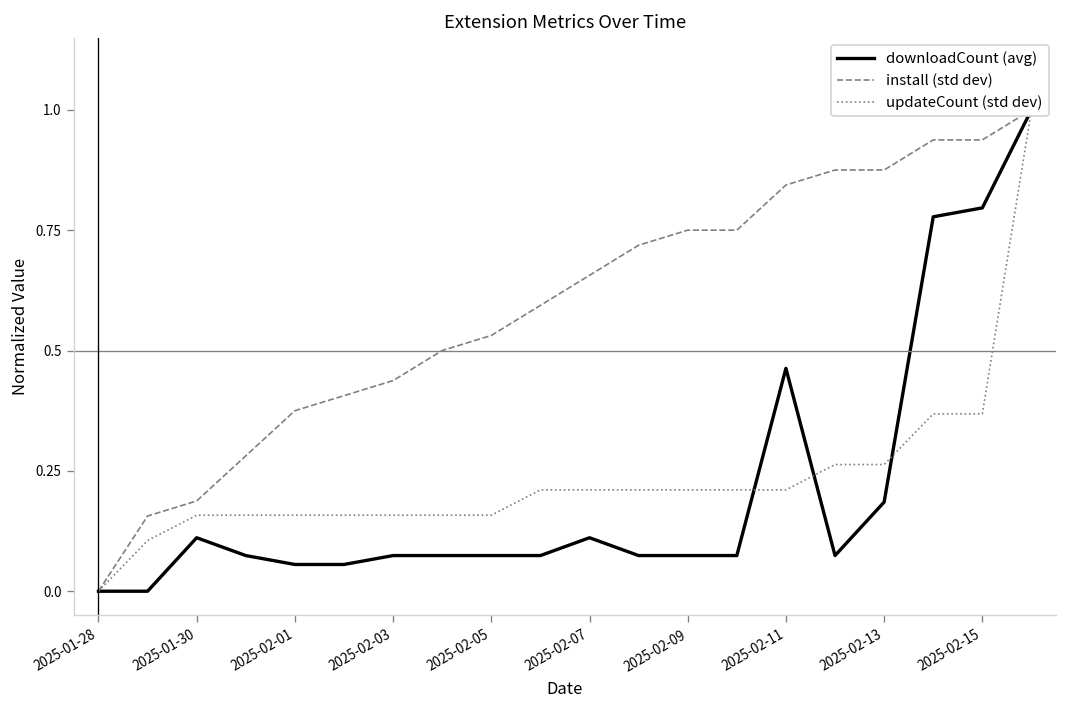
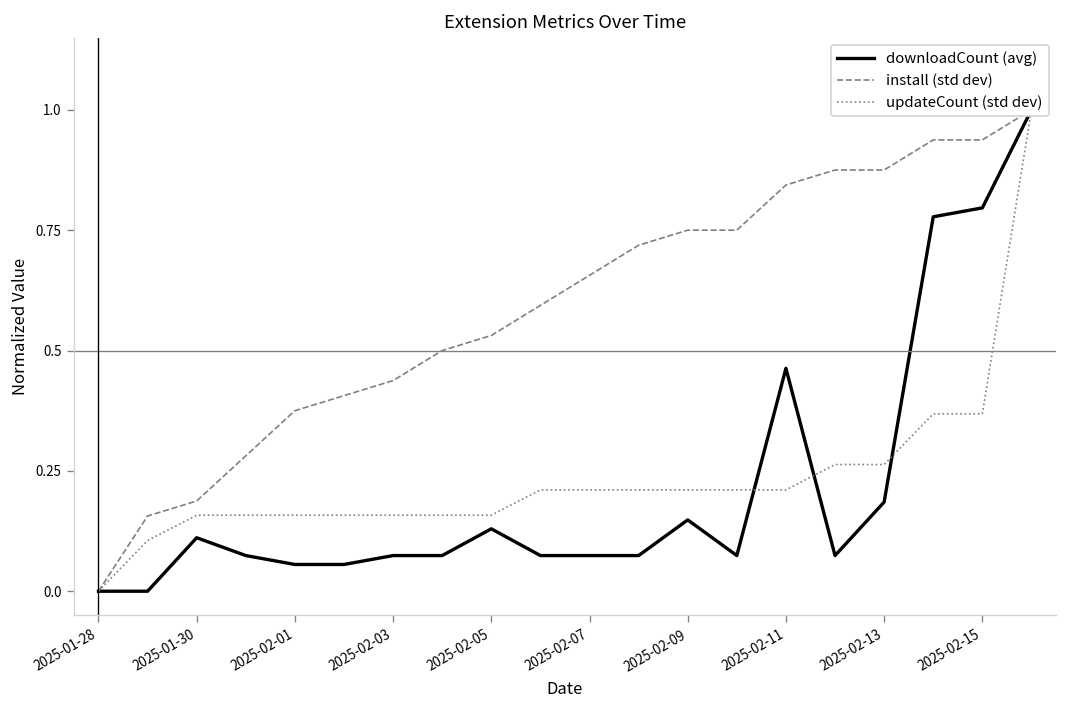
downloadCount (avg), 2025-02-05: 0.07 -> 0.13
downloadCount (avg), 2025-02-07: 0.11 -> 0.07
downloadCount (avg), 2025-02-09: 0.07 -> 0.15
